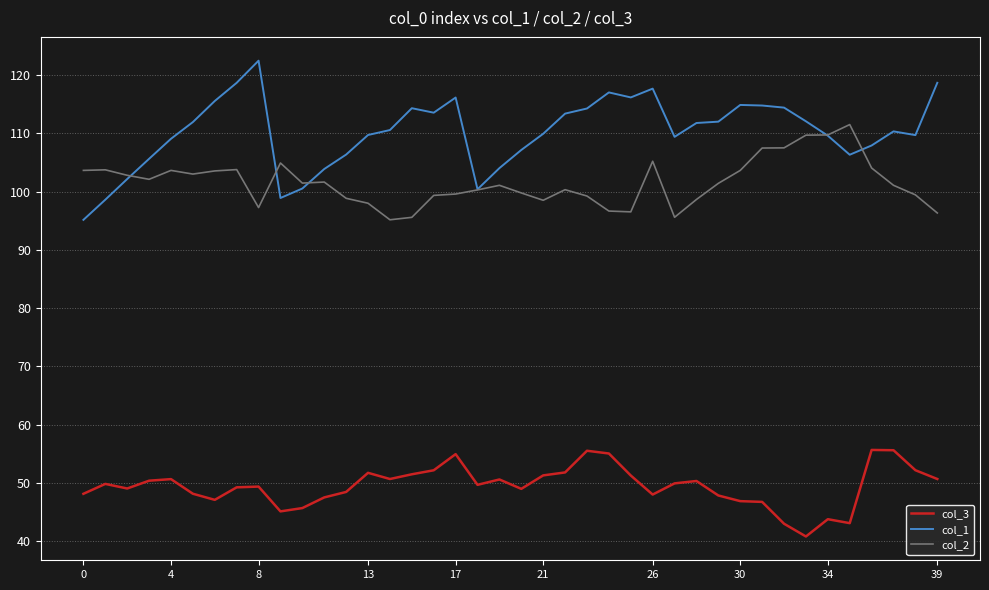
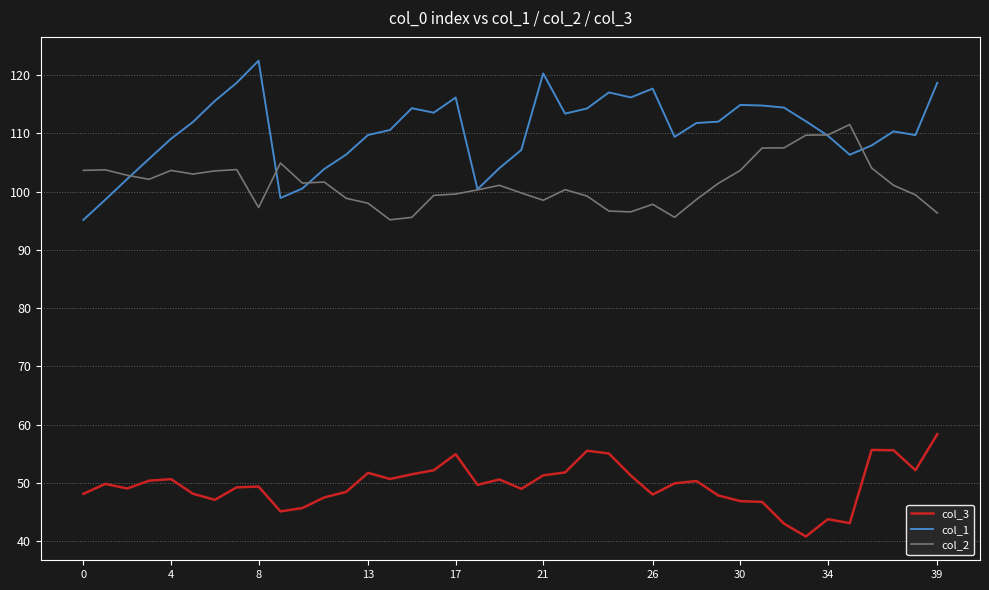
col_1, 21: 110 -> 120
col_2, 26: 105 -> 98
col_3, 39: 51 -> 58
